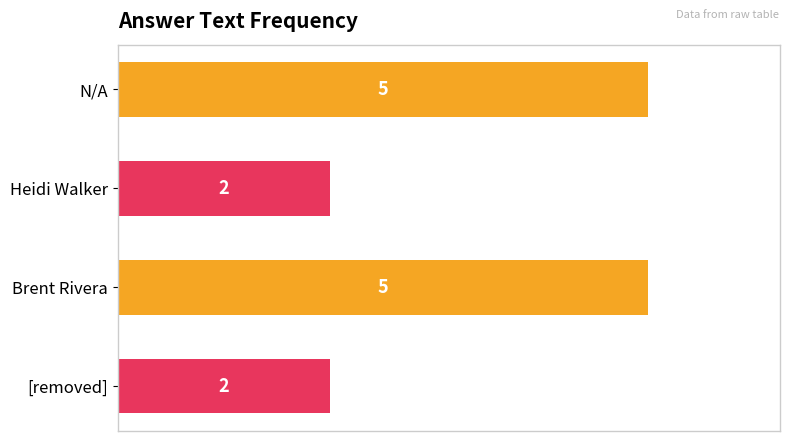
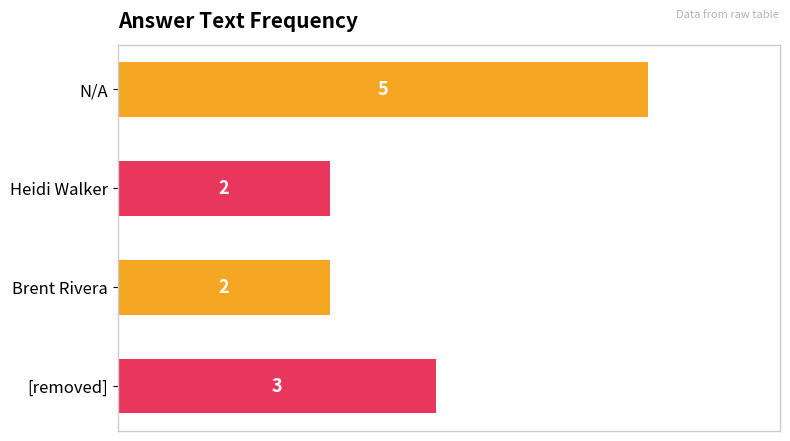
Brent Rivera: 5 -> 2
[removed]: 2 -> 3
